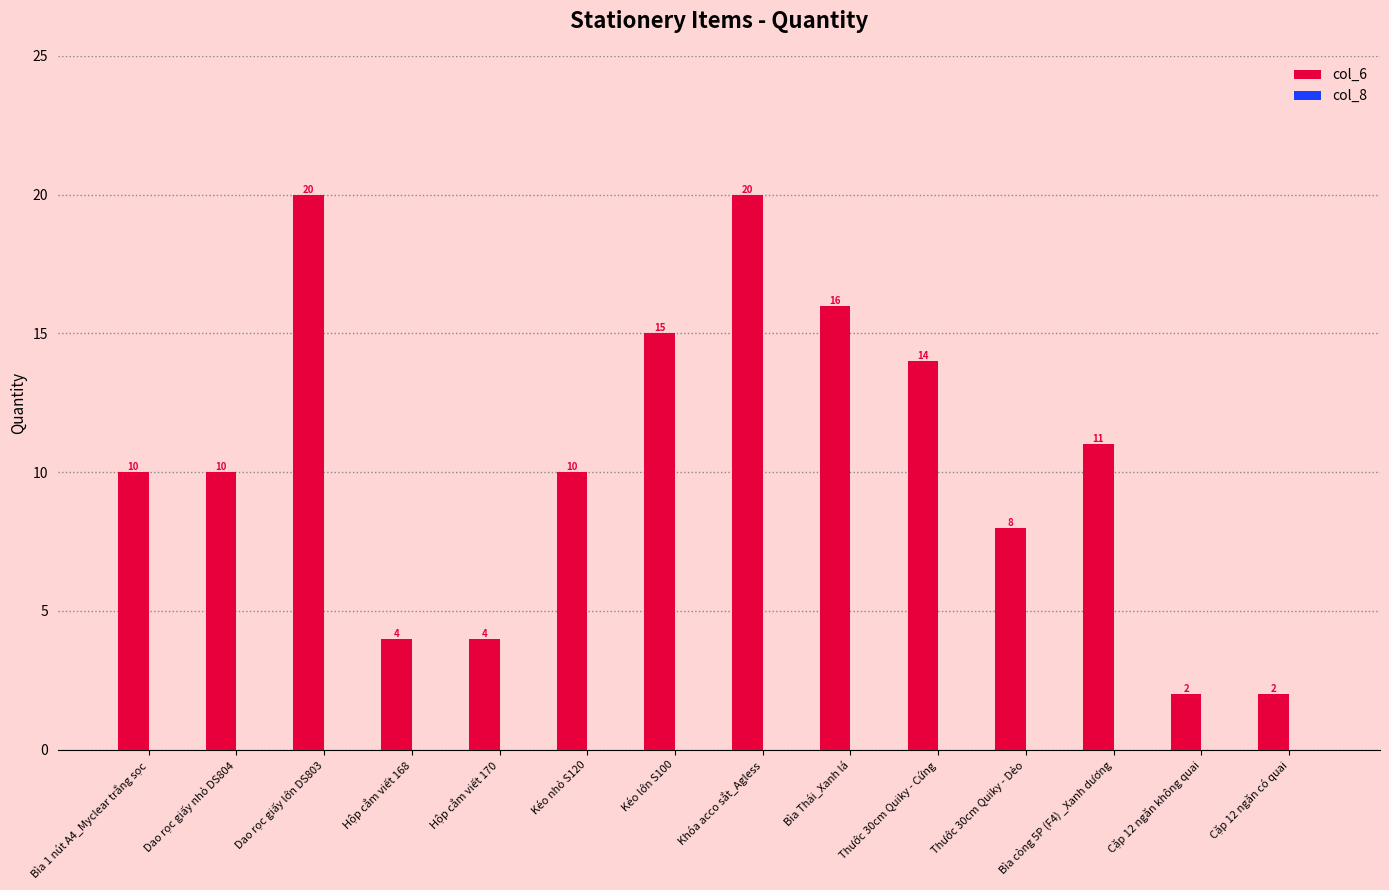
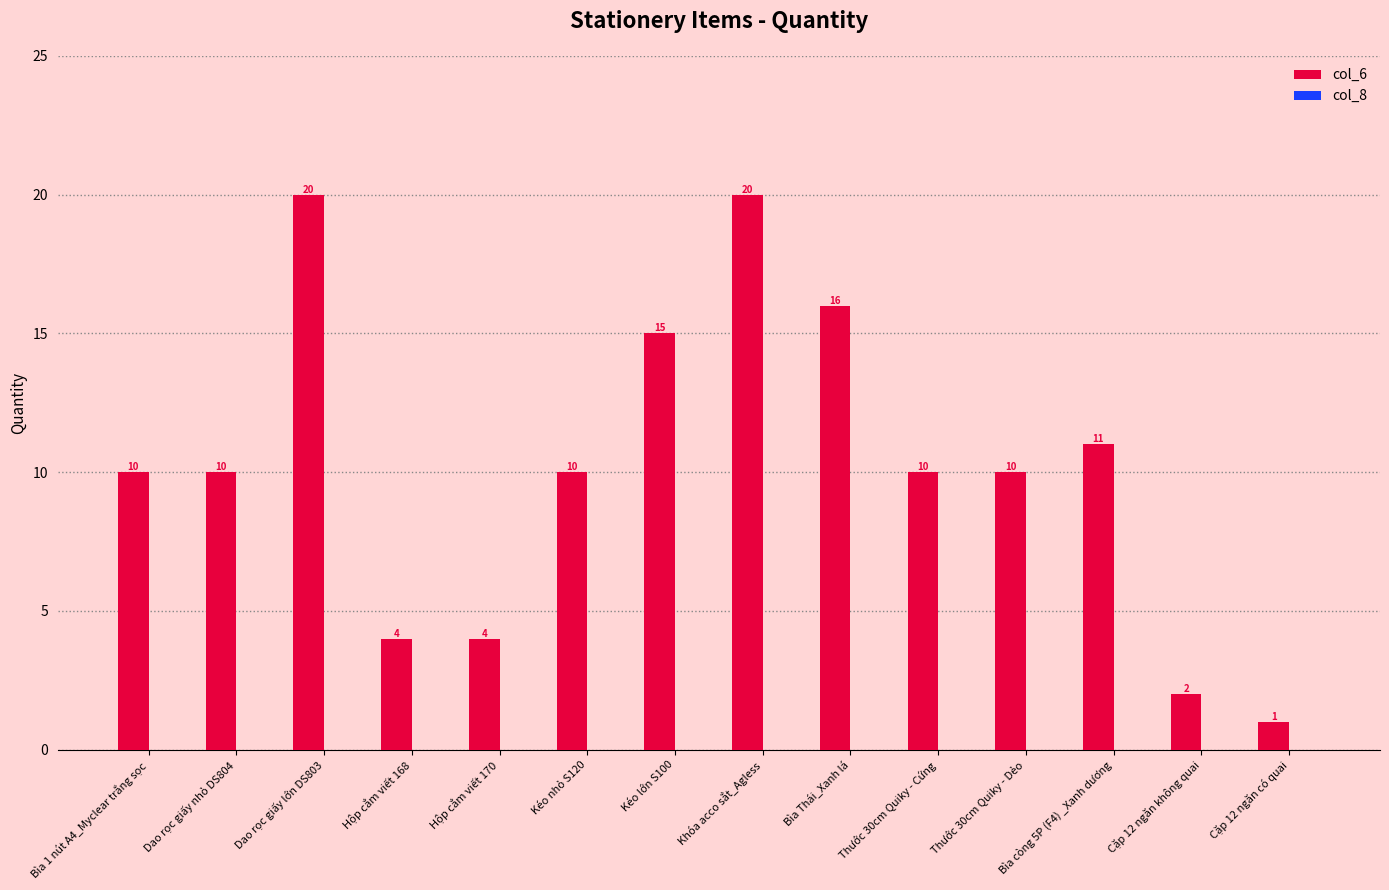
col_6, Thước 30cm Quiky - Cứng: 14 -> 10
col_6, Thước 30cm Quiky - Dẻo: 8 -> 10
col_6, Cặp 12 ngăn có quai: 2 -> 1
